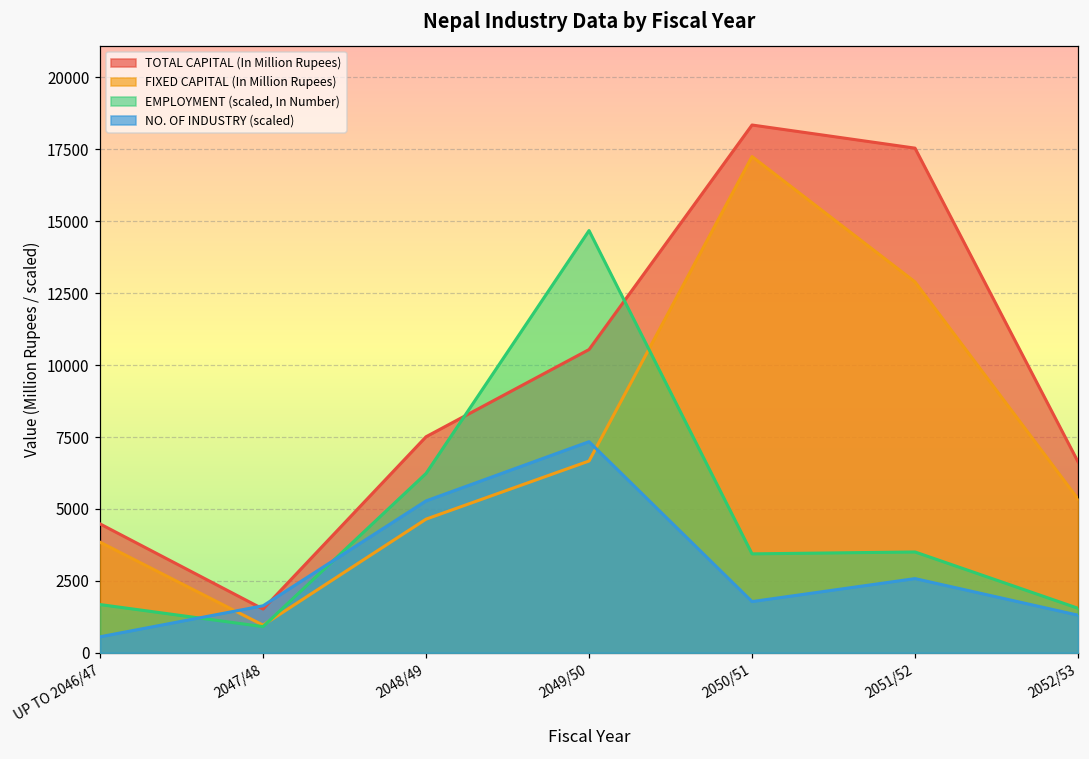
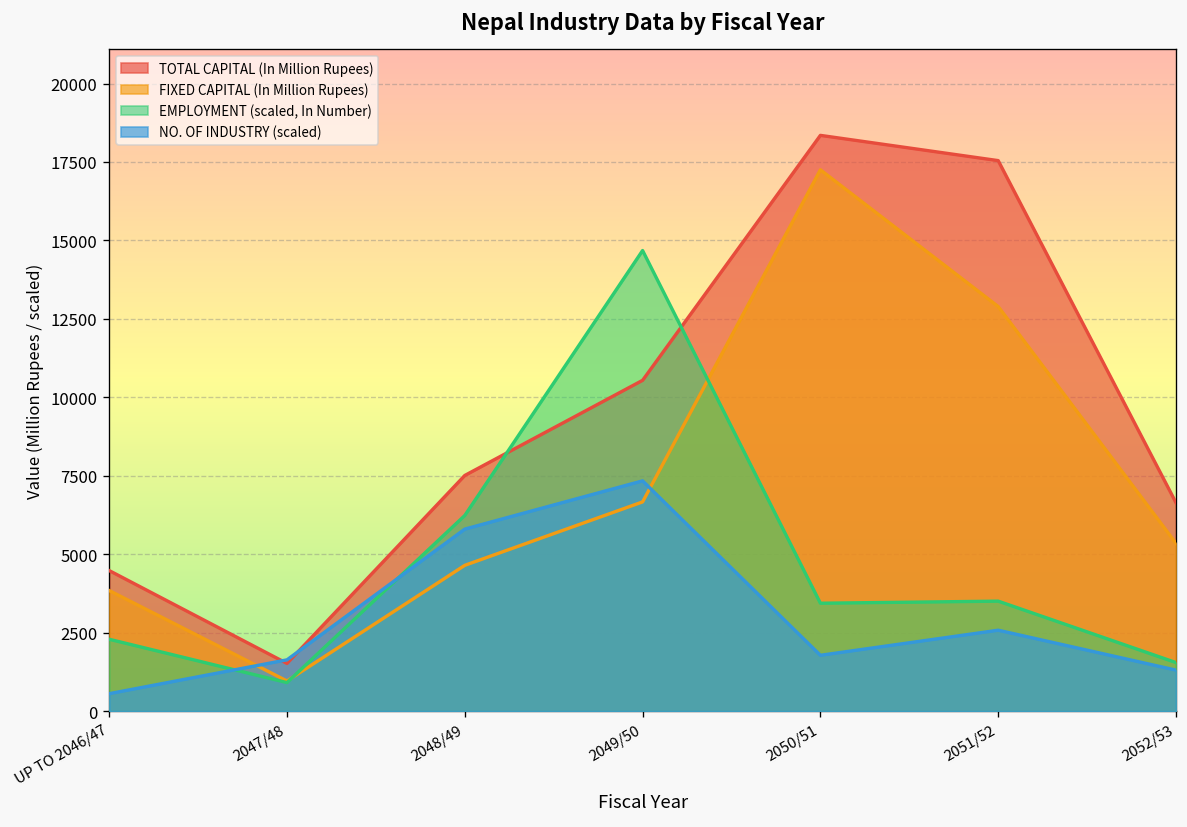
EMPLOYMENT (scaled, In Number), UP TO 2046/47: 1700 -> 2300
NO. OF INDUSTRY (scaled), 2048/49: 5300 -> 5800
